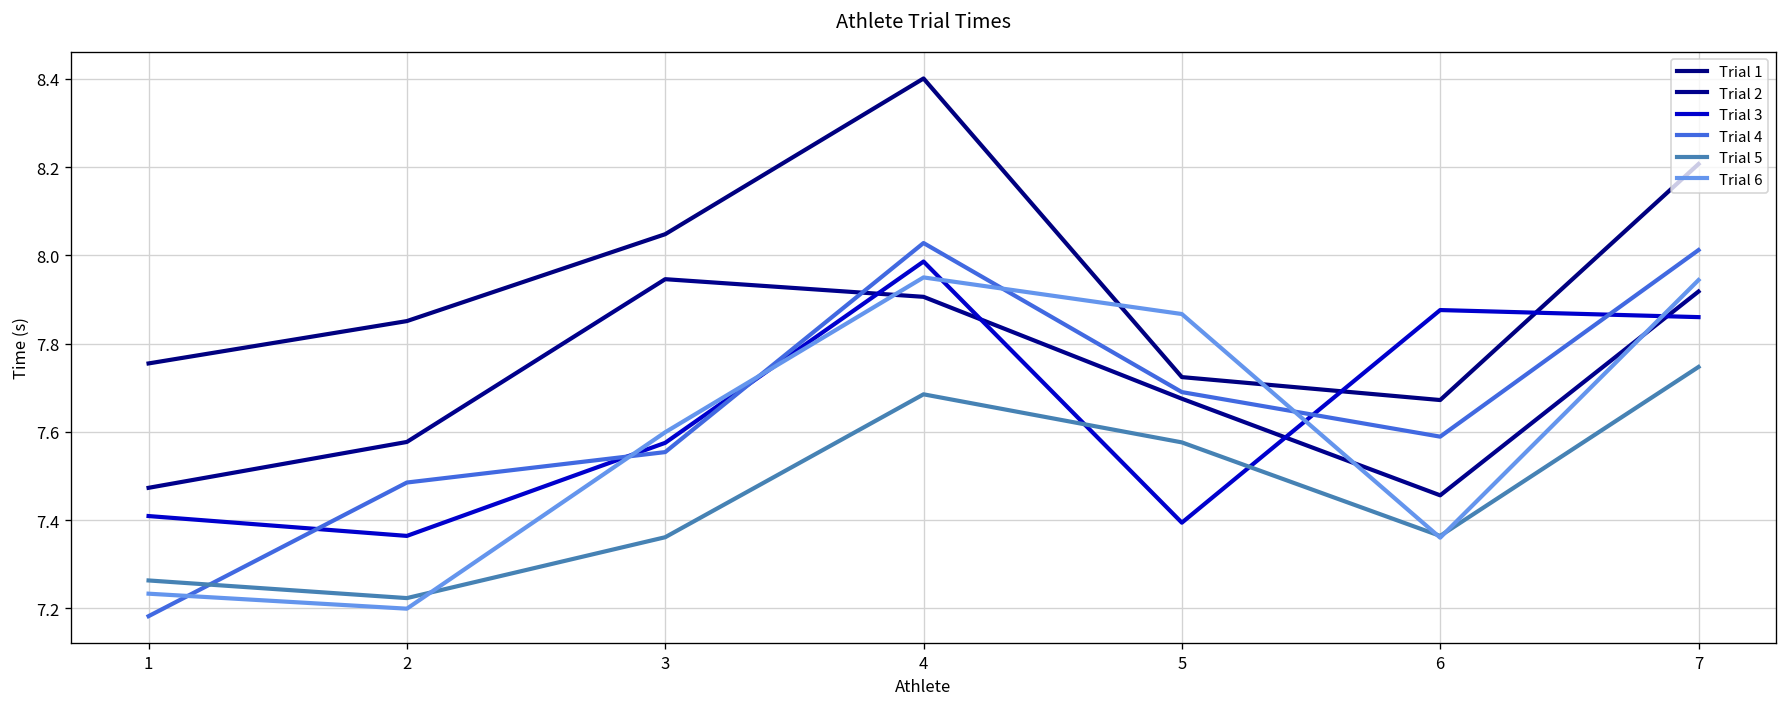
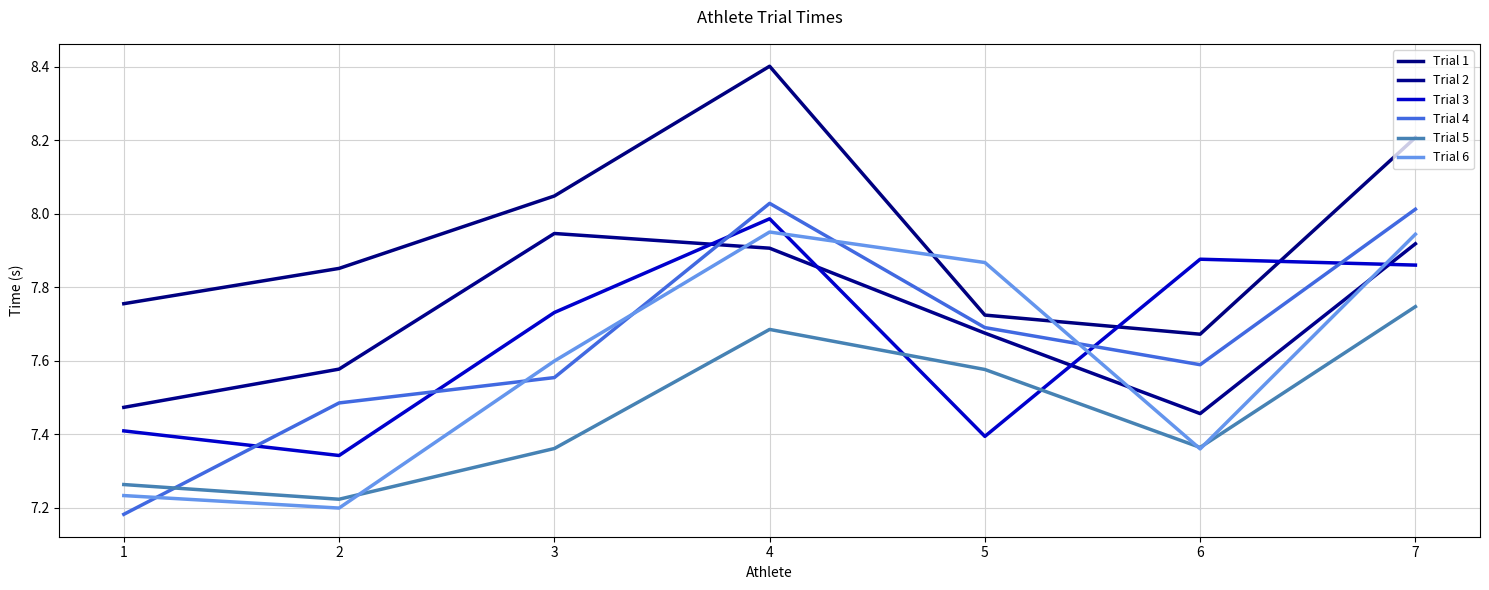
Trial 3, 2: 7.36 -> 7.34
Trial 3, 3: 7.58 -> 7.73
